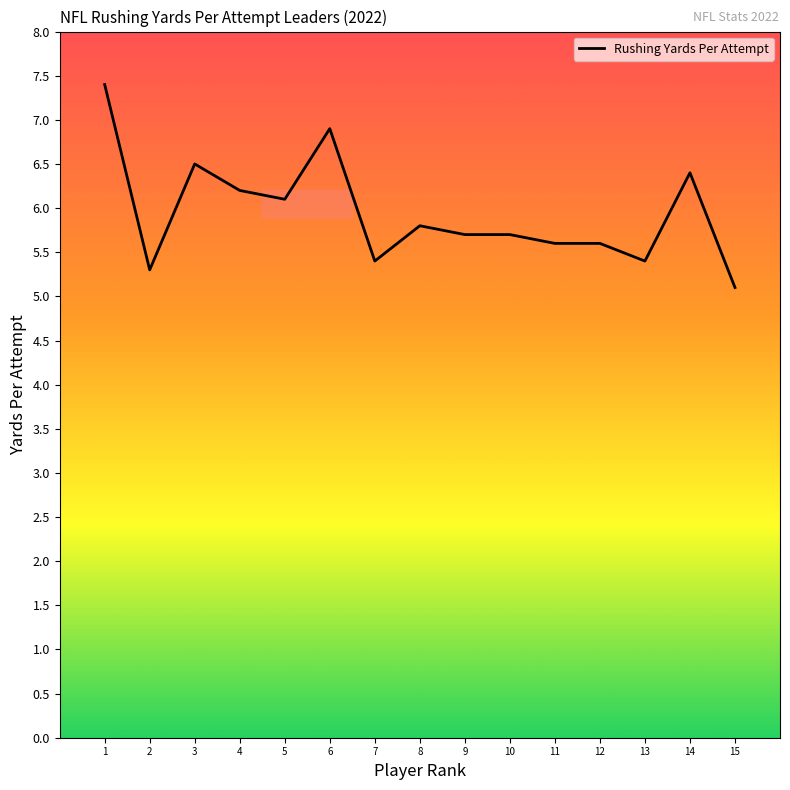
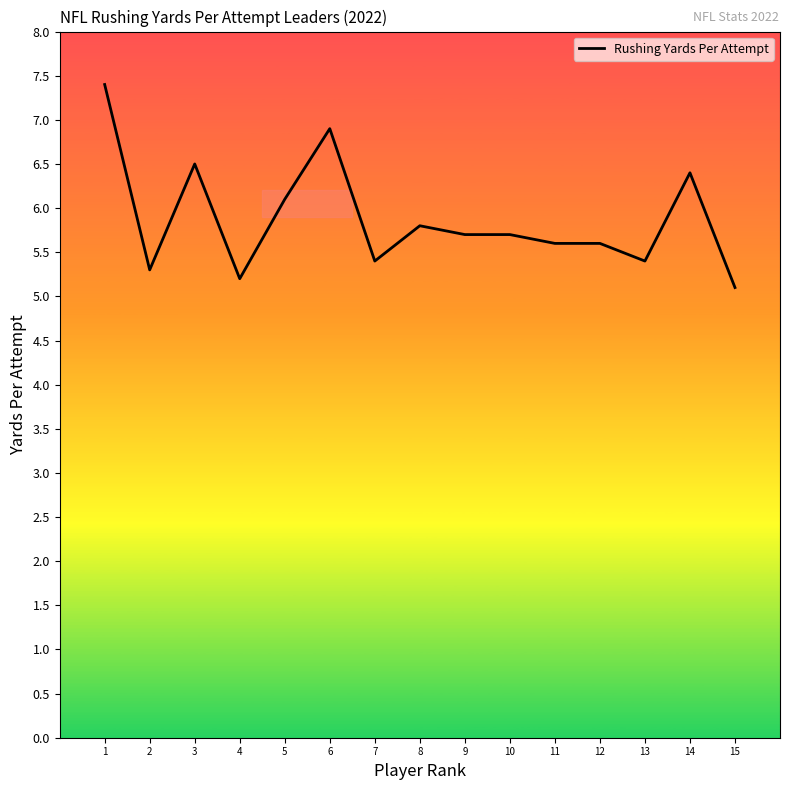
4: 6.2 -> 5.2
